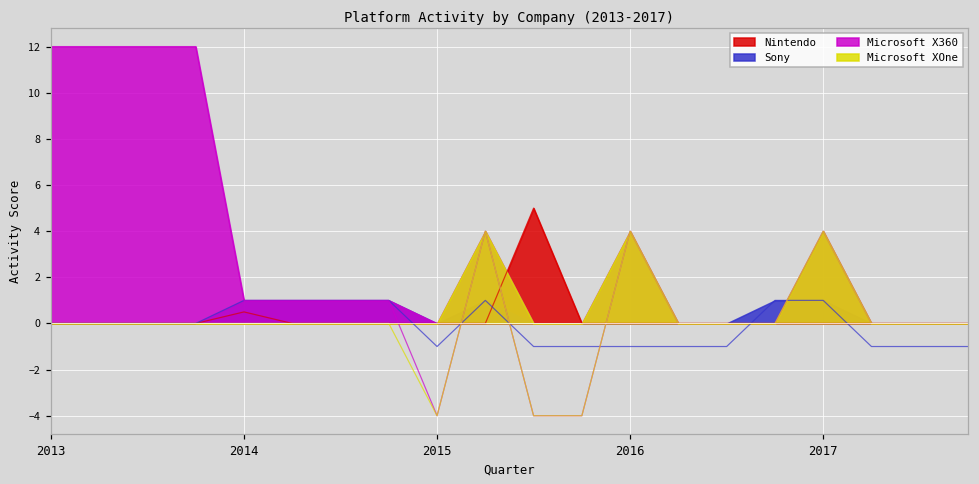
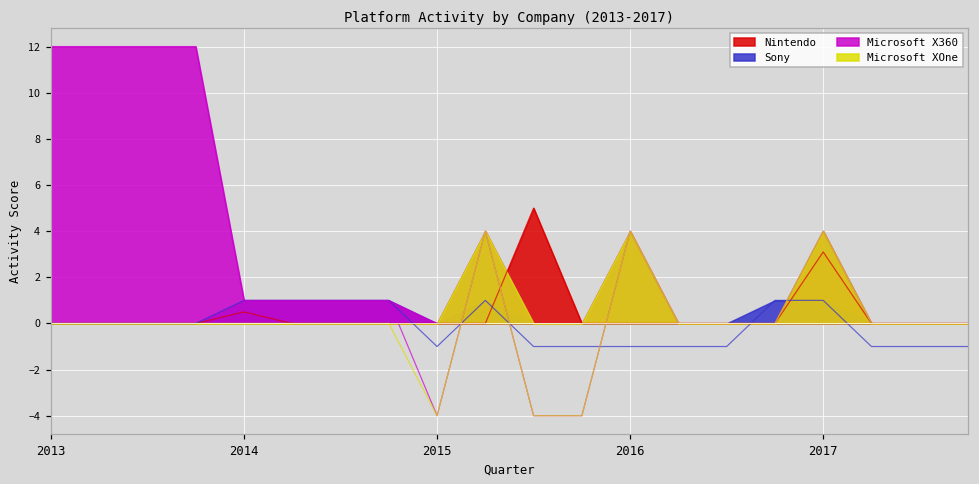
Nintendo, 2017: 0.0 -> 3.1
